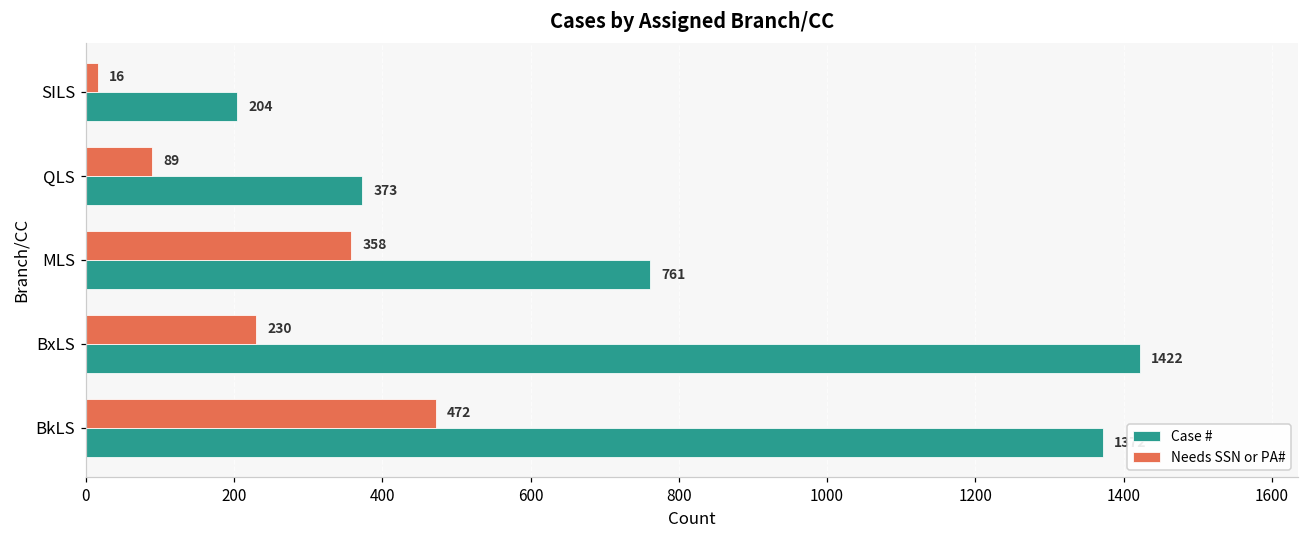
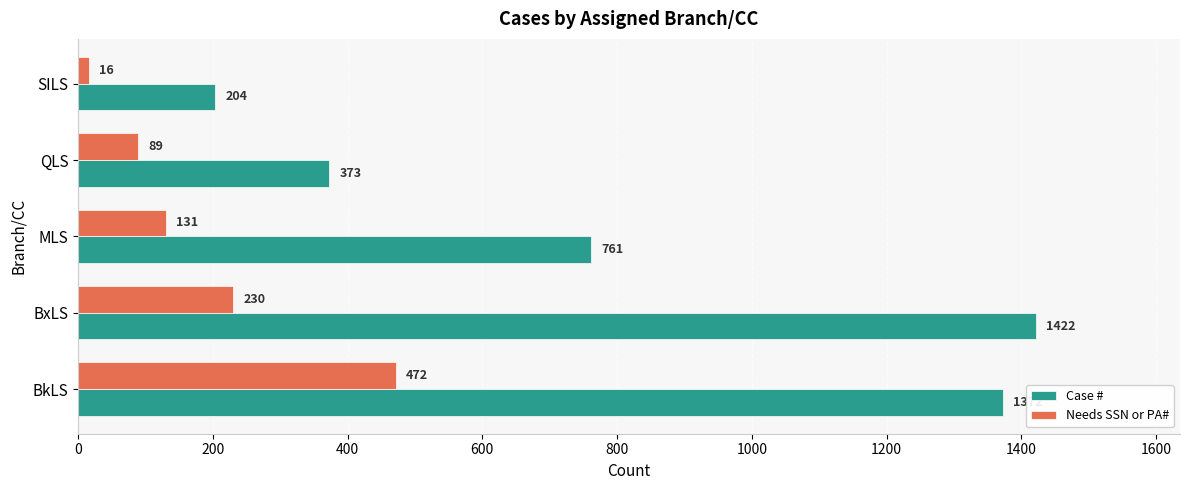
Needs SSN or PA#, MLS: 358 -> 131
